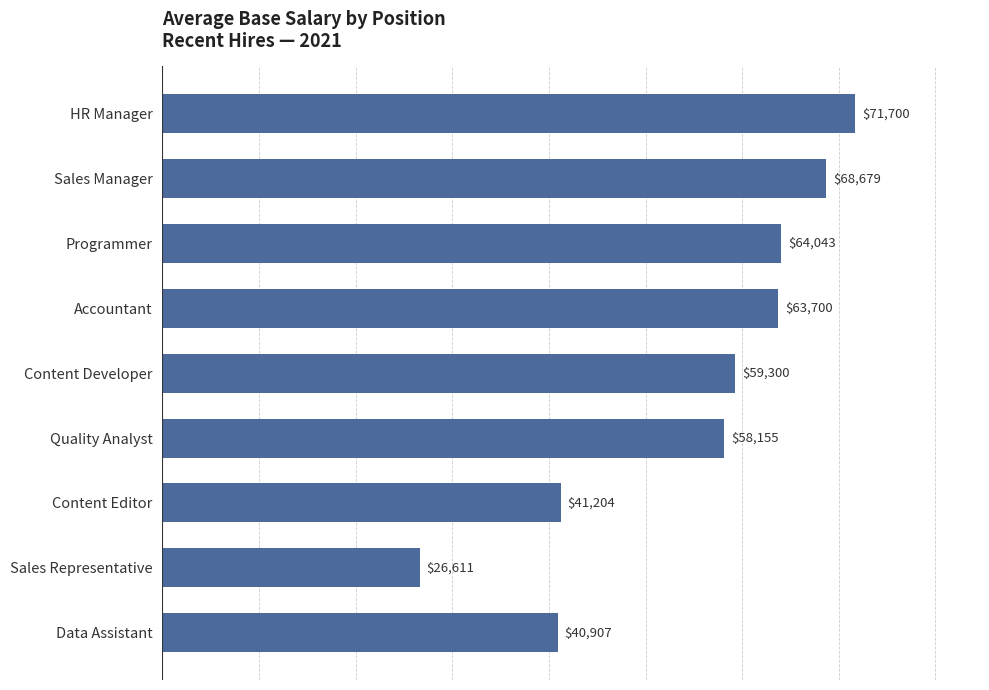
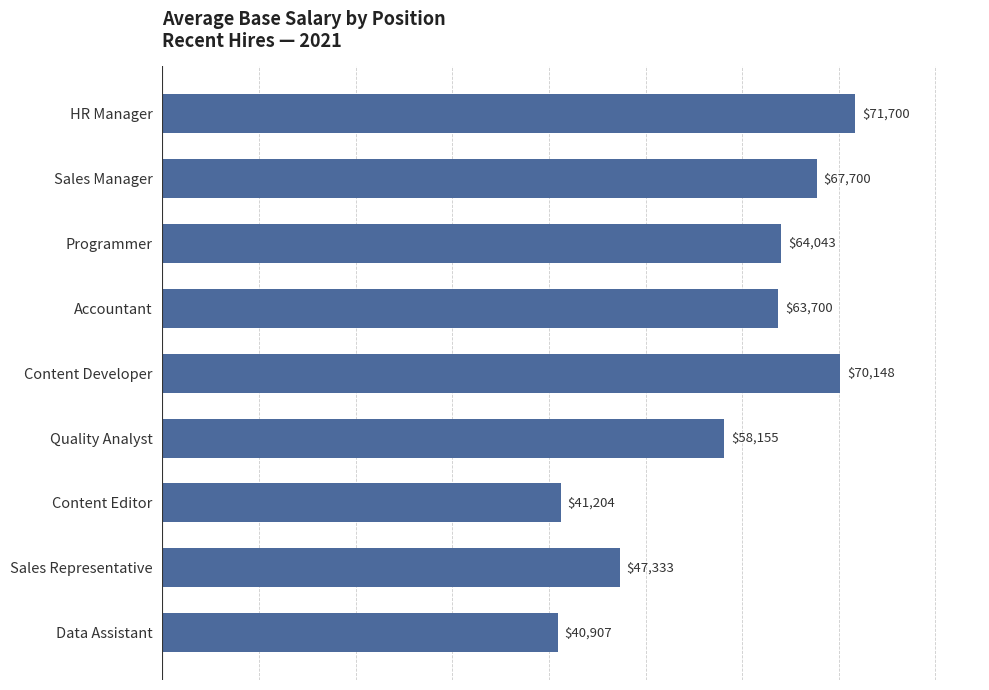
Sales Manager: $68,679 -> $67,700
Content Developer: $59,300 -> $70,148
Sales Representative: $26,611 -> $47,333
